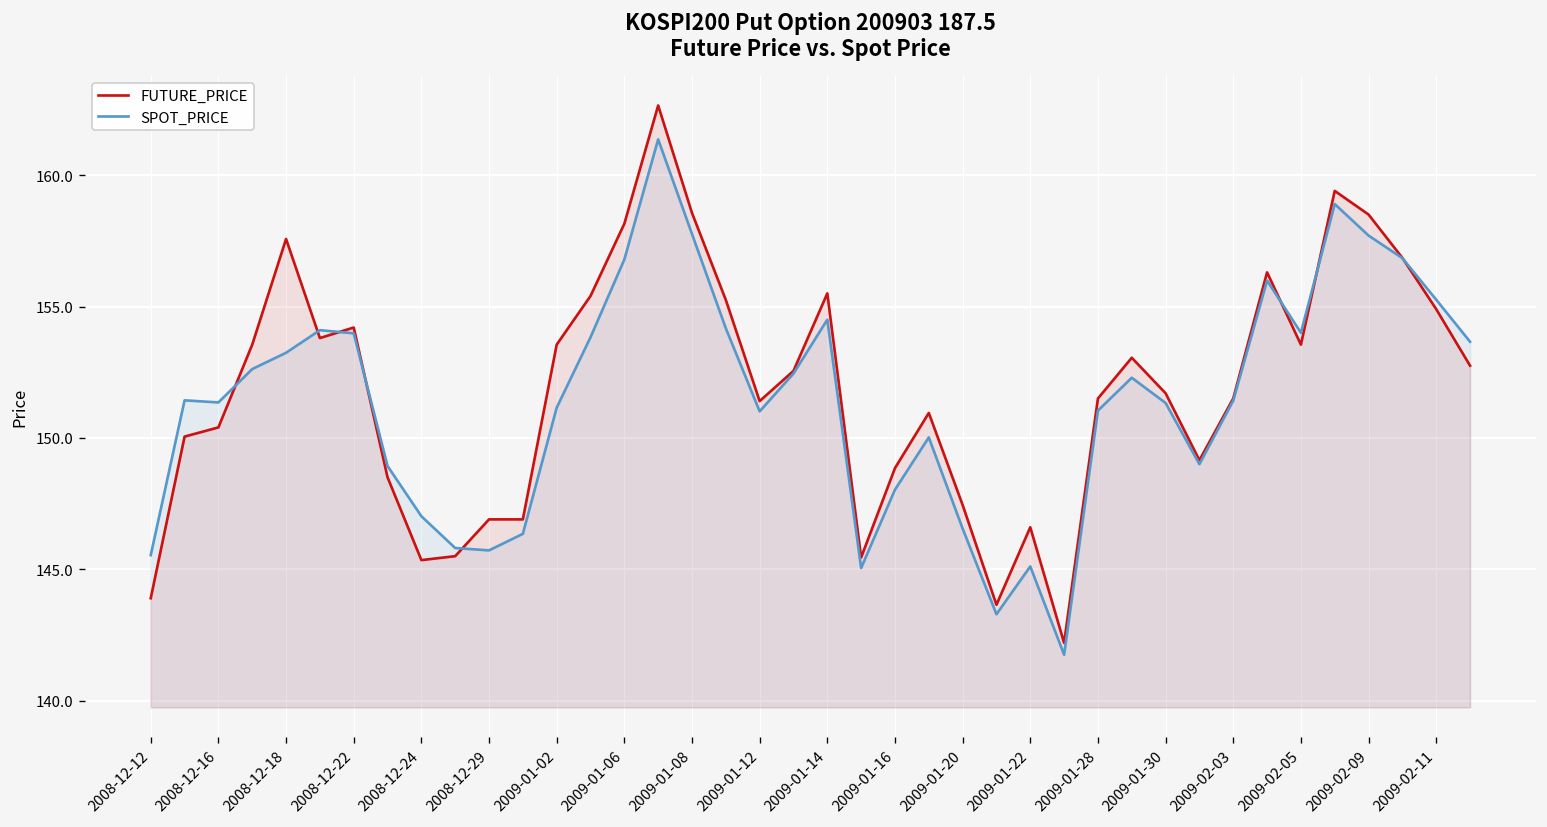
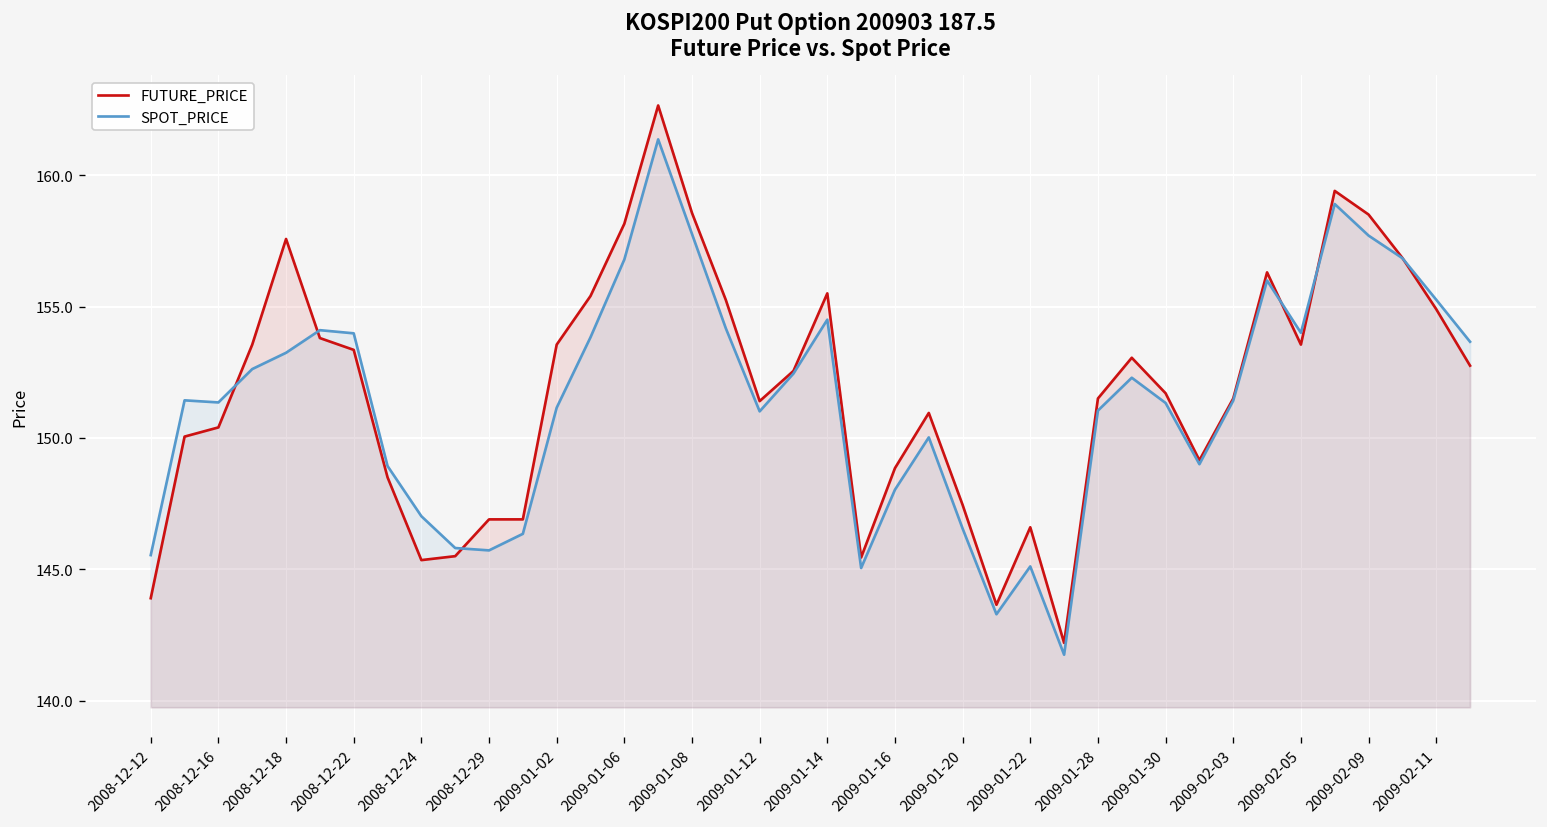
FUTURE_PRICE, 2008-12-22: 154.2 -> 153.4
